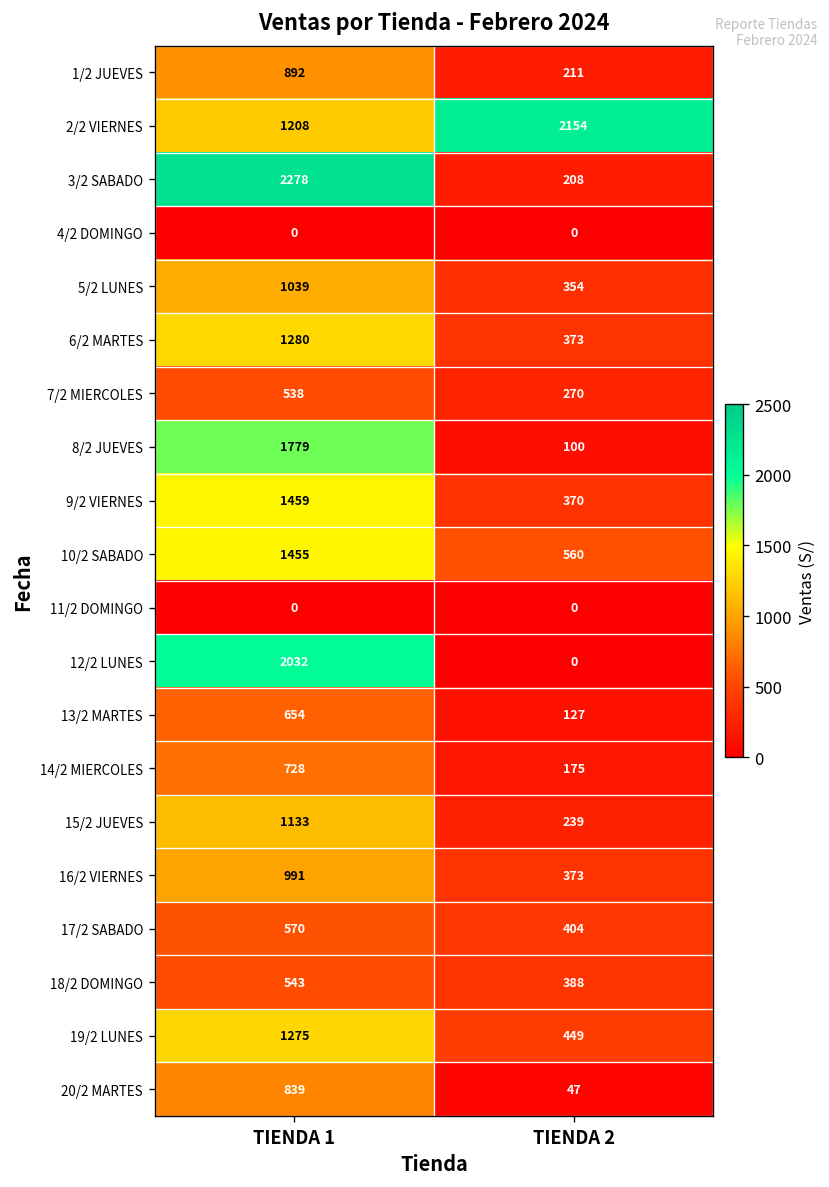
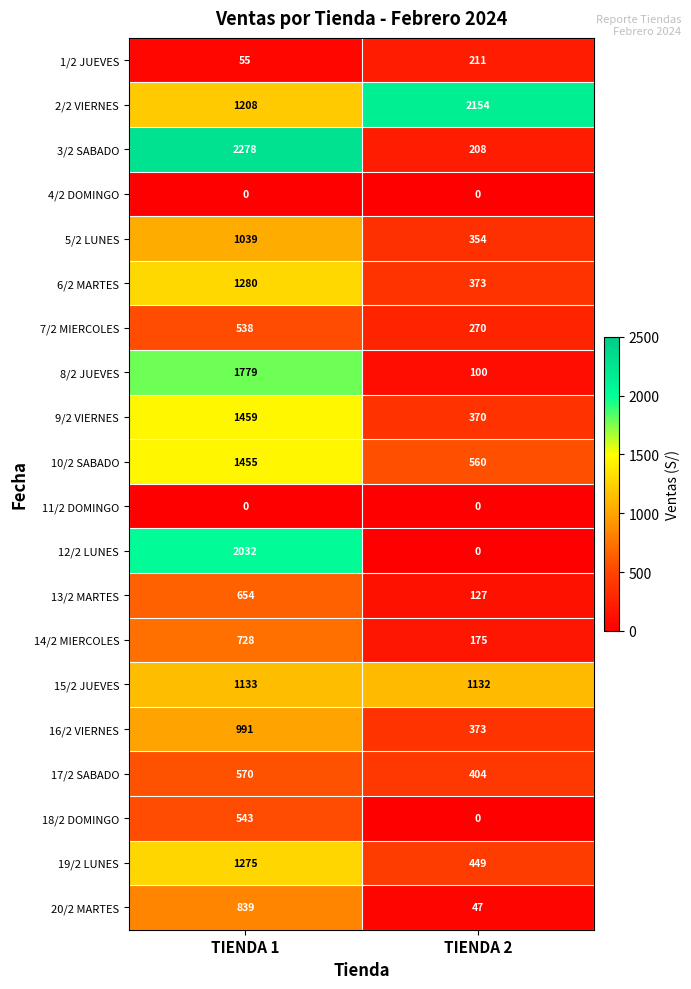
1/2 JUEVES, TIENDA 1: 892 -> 55
15/2 JUEVES, TIENDA 2: 239 -> 1132
18/2 DOMINGO, TIENDA 2: 388 -> 0
